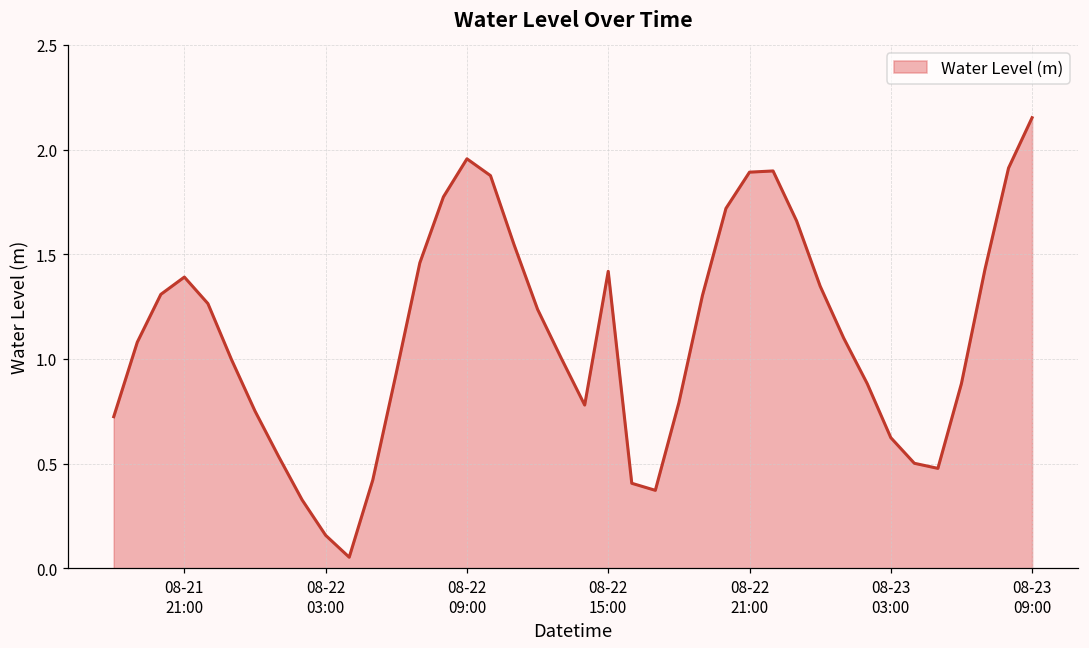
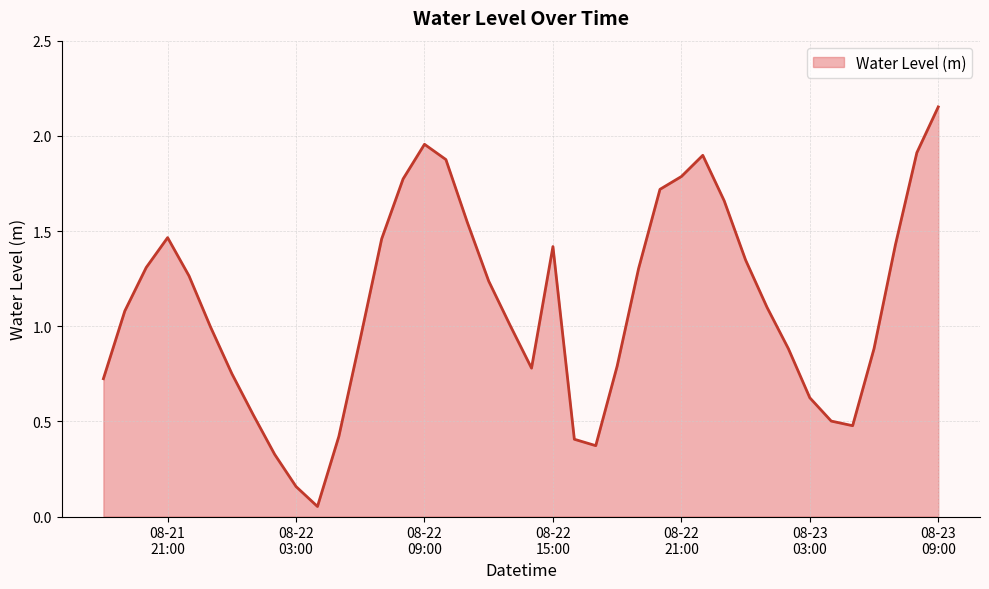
08-21 21:00: 1.39 -> 1.47
08-22 21:00: 1.89 -> 1.79
